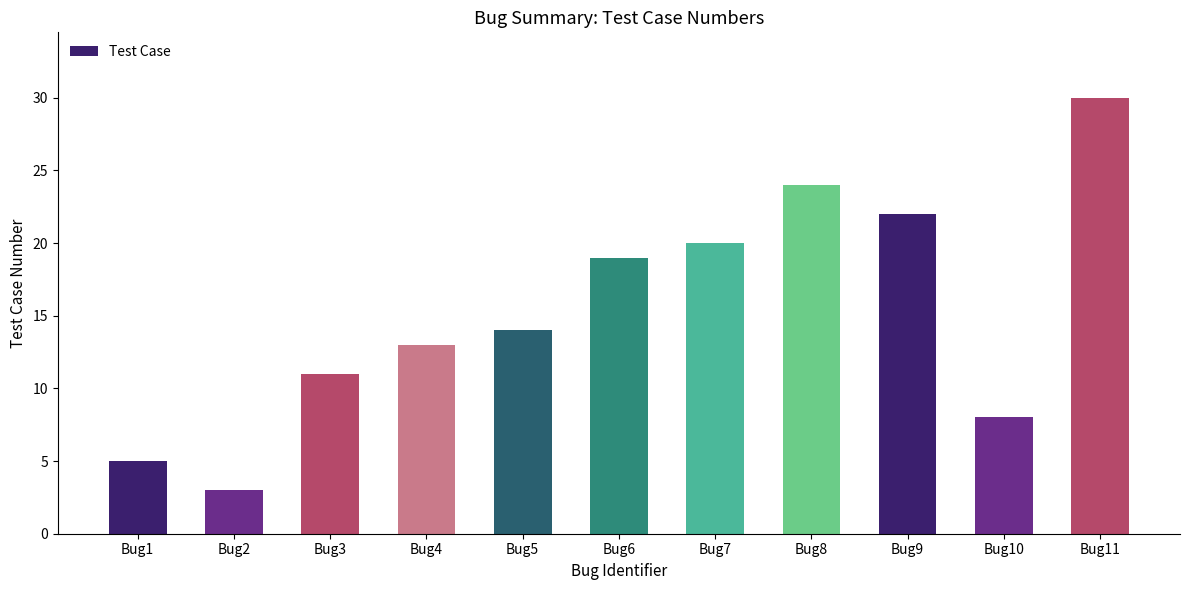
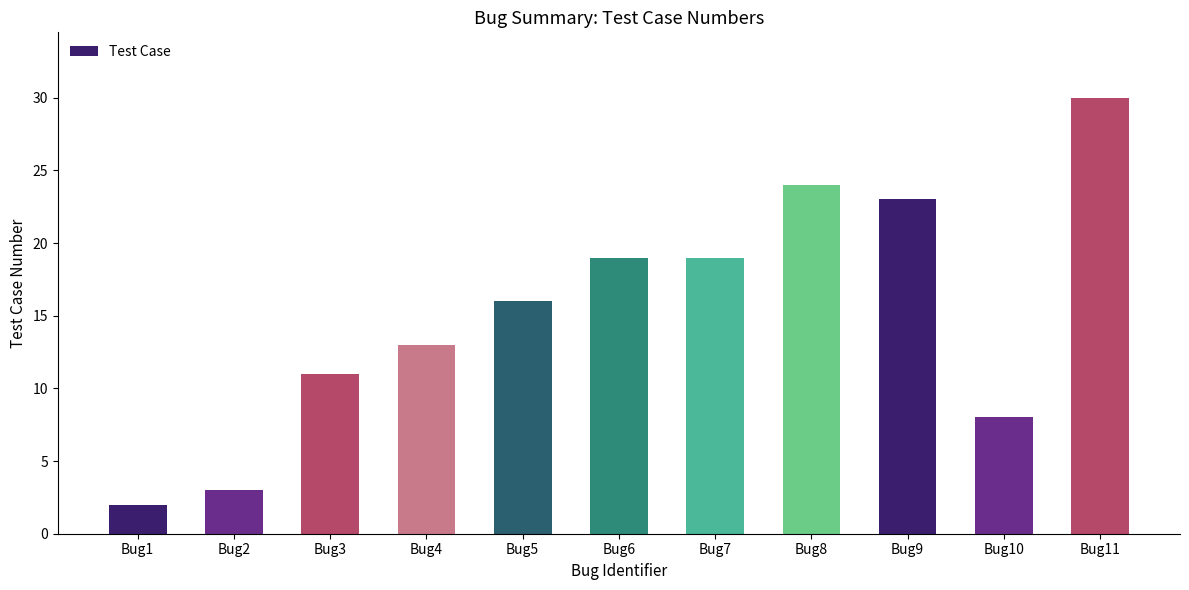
Bug1: 5 -> 2
Bug5: 14 -> 16
Bug7: 20 -> 19
Bug9: 22 -> 23
